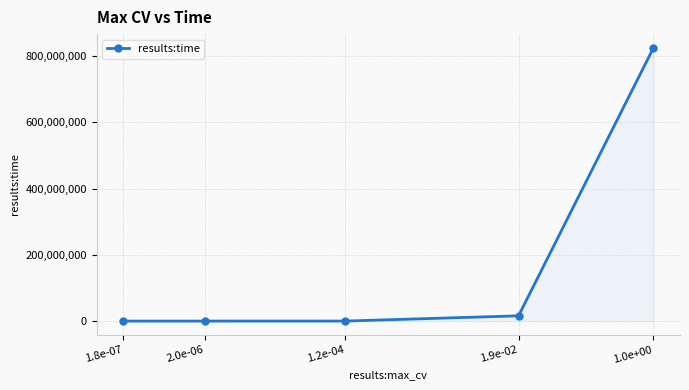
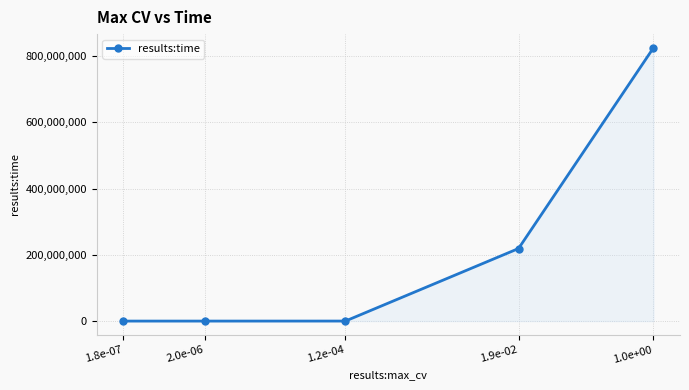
1.9e-02: 20,000,000 -> 220,000,000
